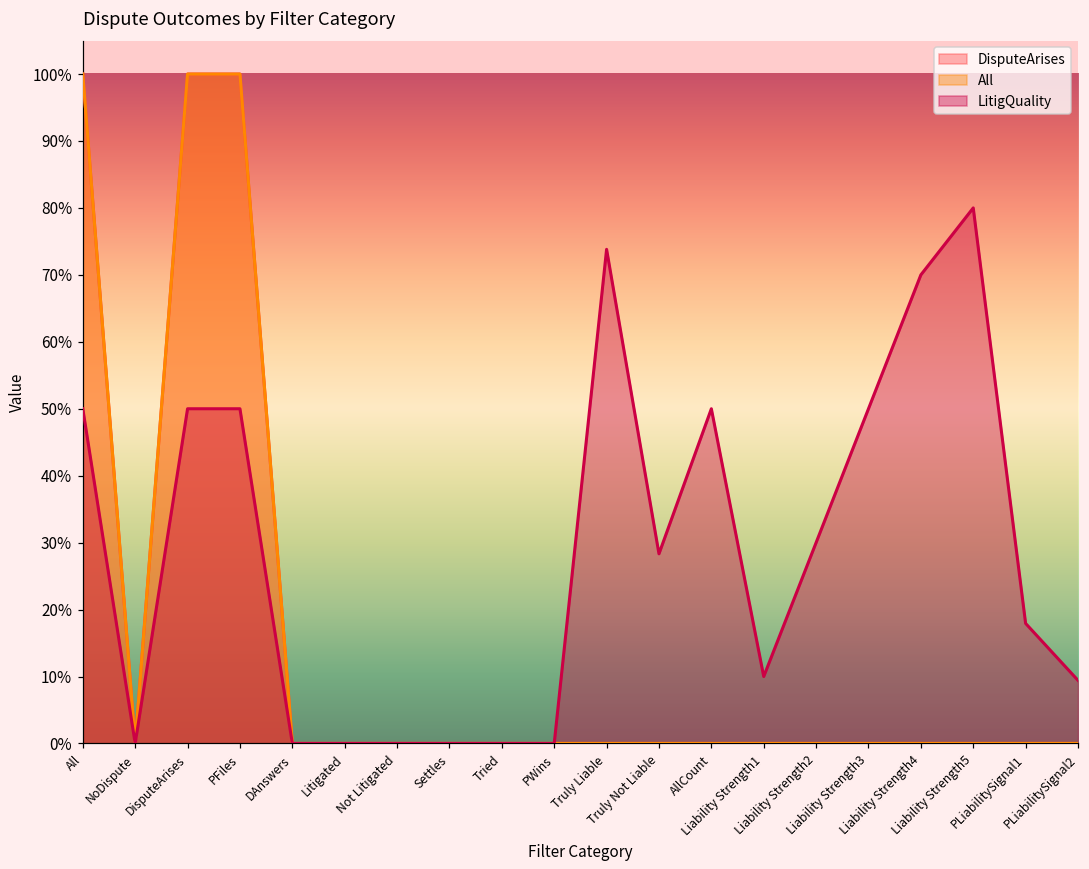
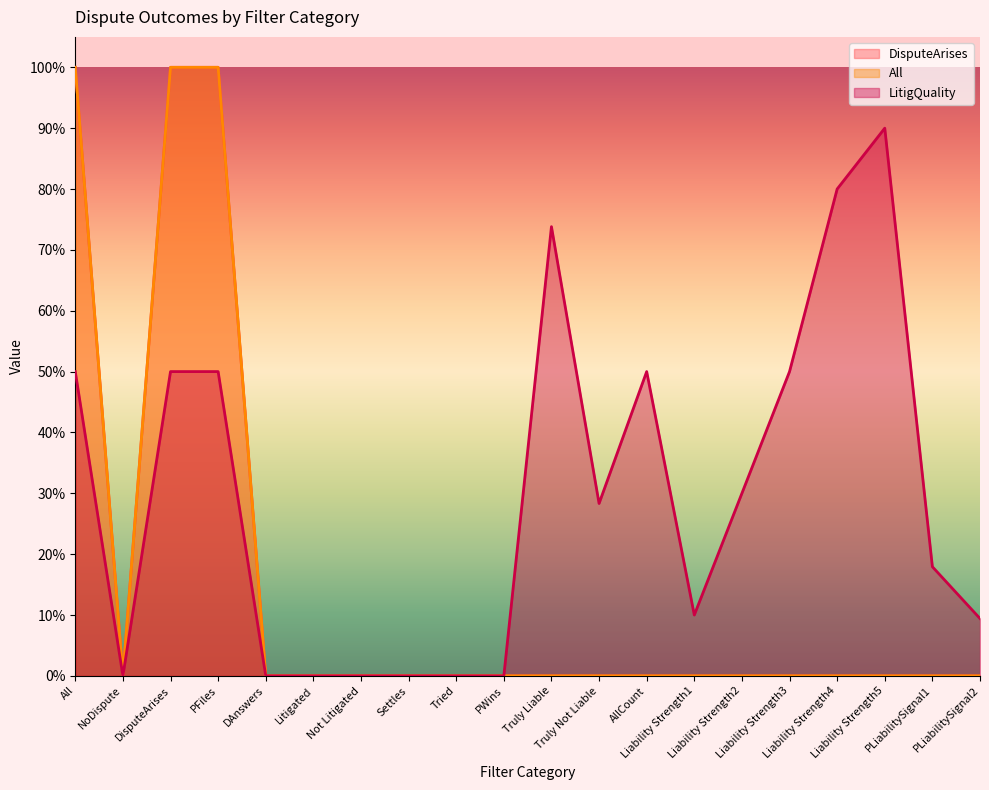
LitigQuality, Liability Strength4: 70% -> 80%
LitigQuality, Liability Strength5: 80% -> 90%
